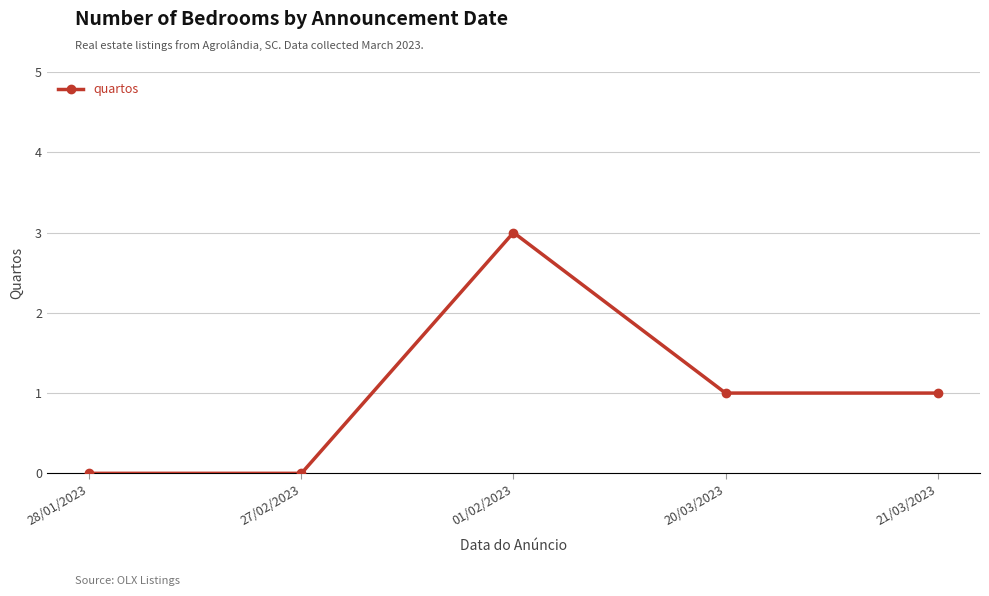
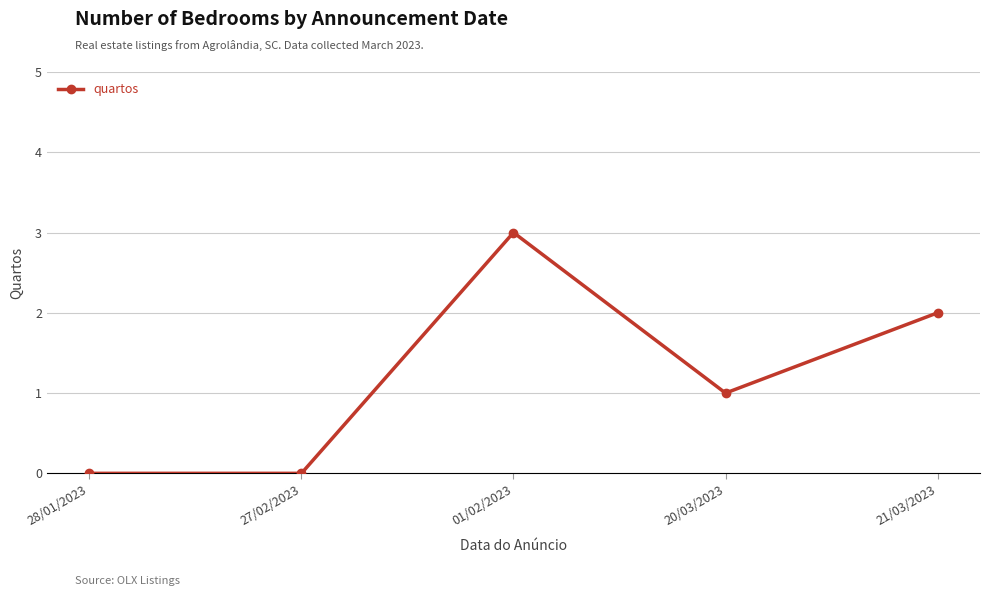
21/03/2023: 1 -> 2
